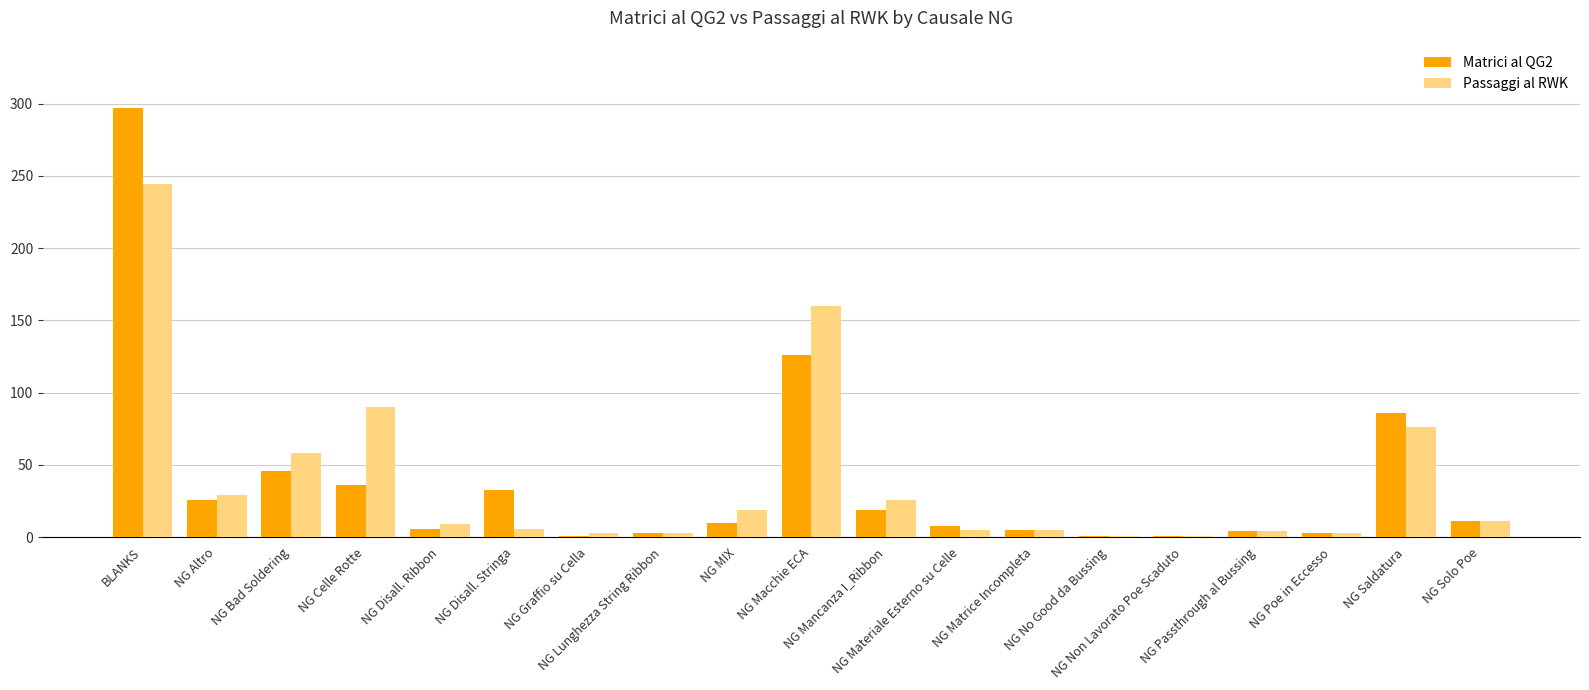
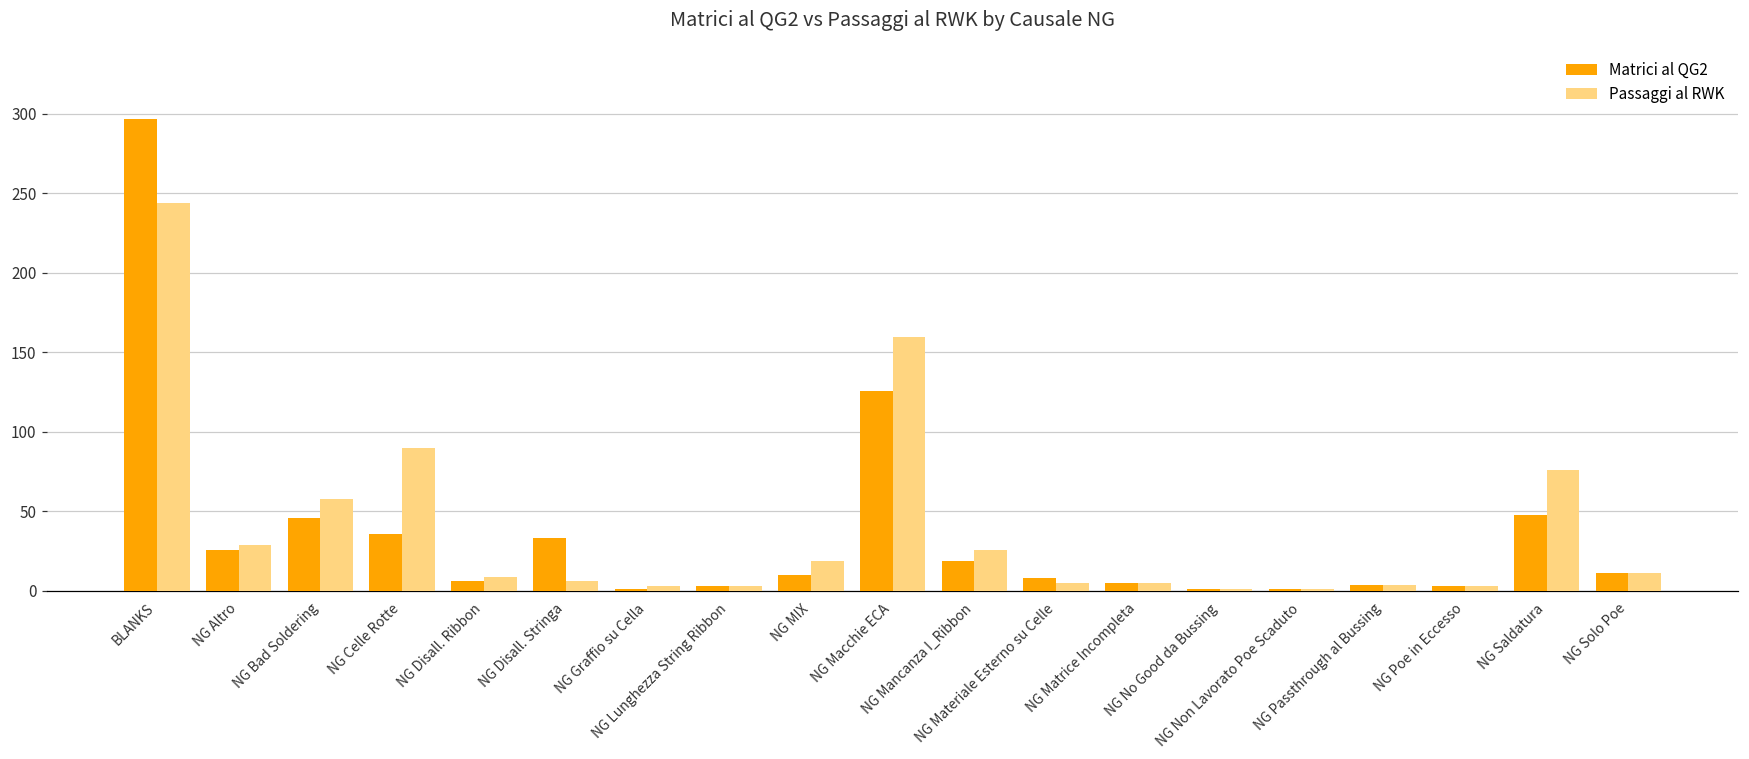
Matrici al QG2, NG Saldatura: 86 -> 48
